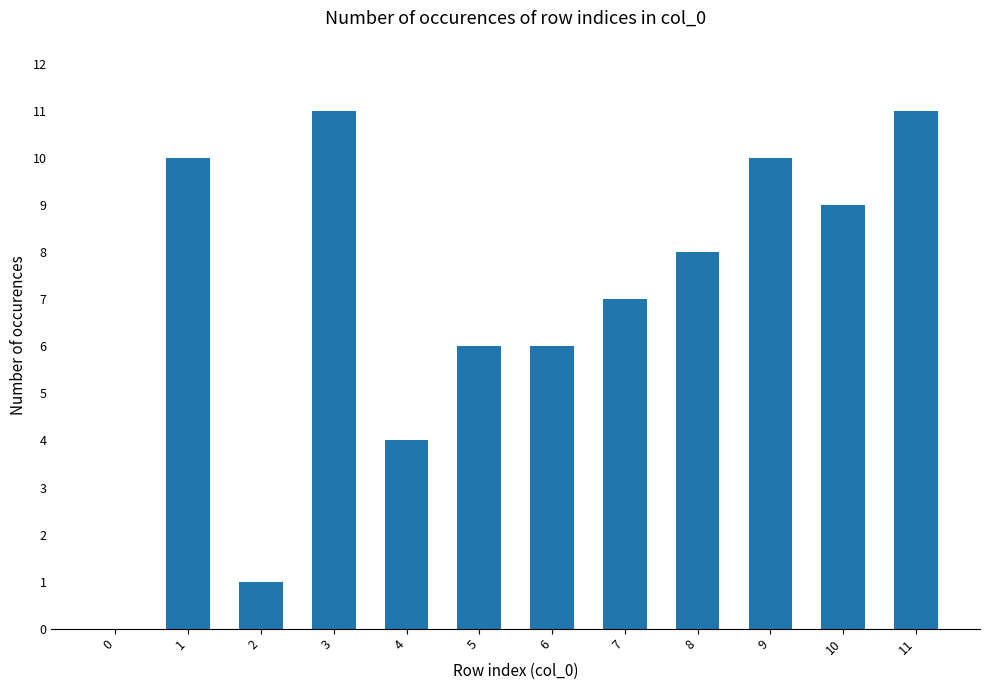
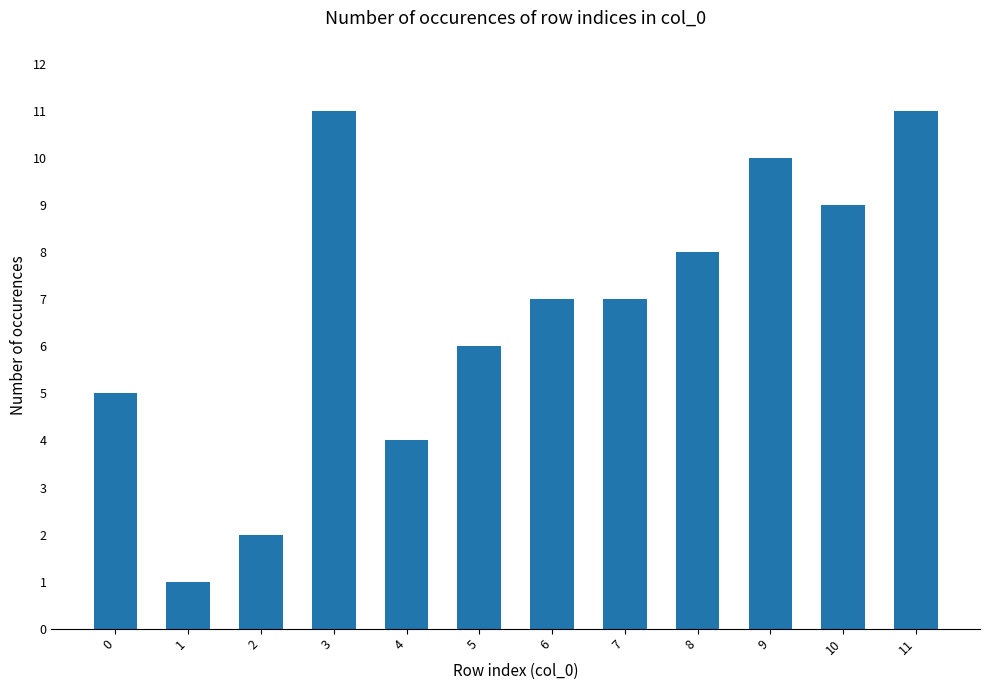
0: 0 -> 5
1: 10 -> 1
2: 1 -> 2
6: 6 -> 7
